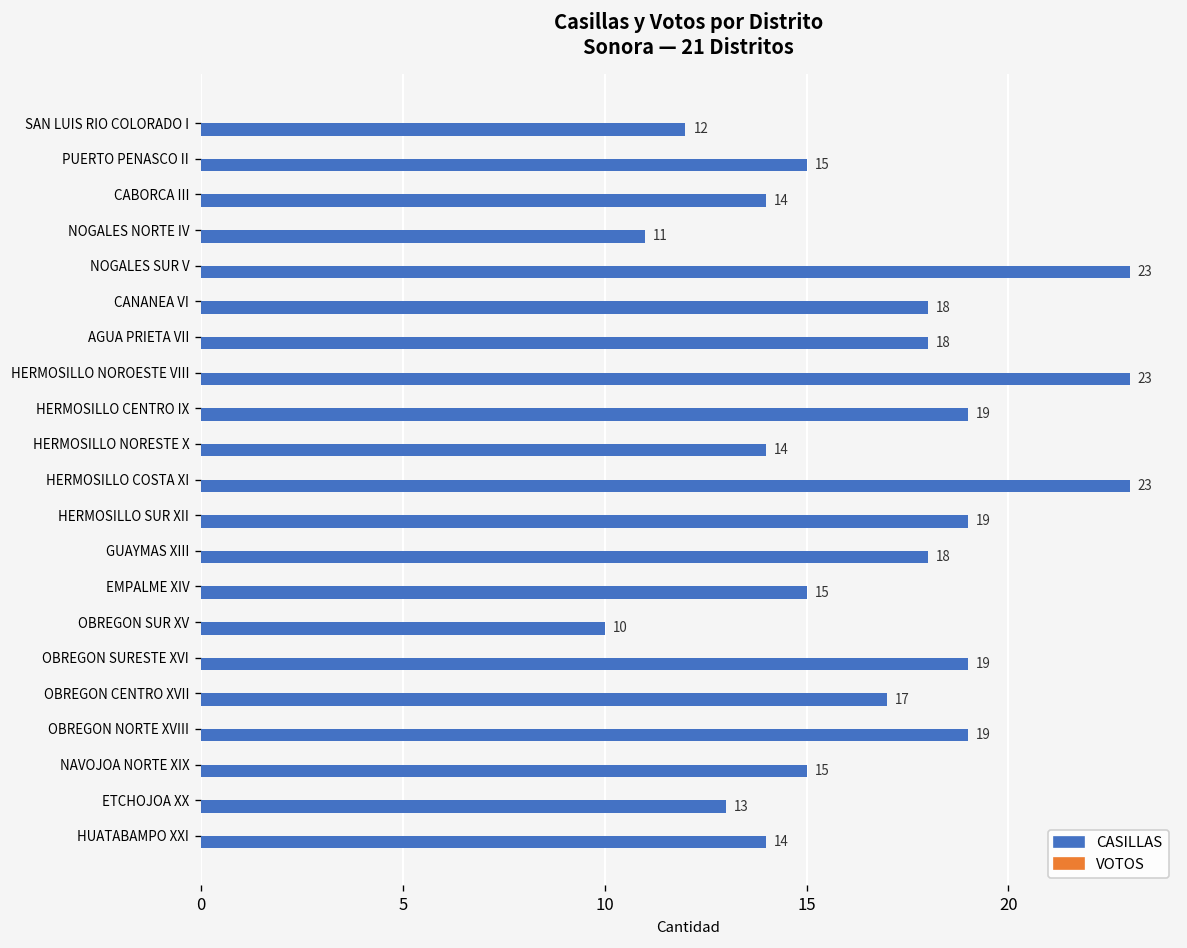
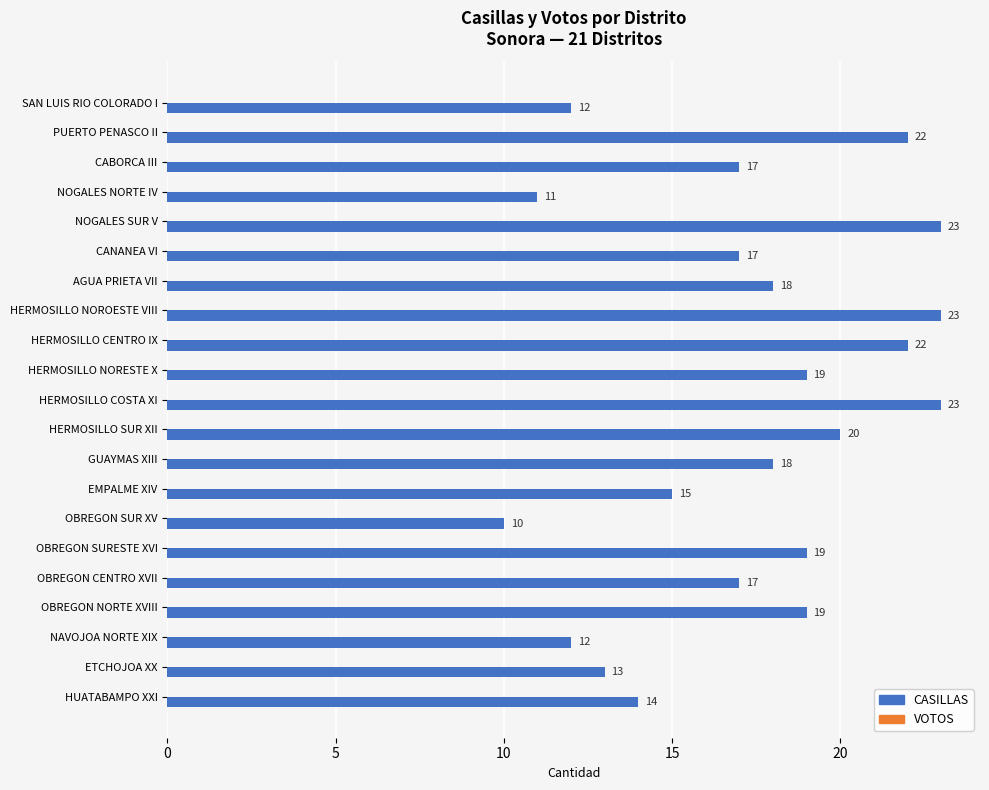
CASILLAS, PUERTO PENASCO II: 15 -> 22
CASILLAS, CABORCA III: 14 -> 17
CASILLAS, CANANEA VI: 18 -> 17
CASILLAS, HERMOSILLO CENTRO IX: 19 -> 22
CASILLAS, HERMOSILLO NORESTE X: 14 -> 19
CASILLAS, HERMOSILLO SUR XII: 19 -> 20
CASILLAS, NAVOJOA NORTE XIX: 15 -> 12
